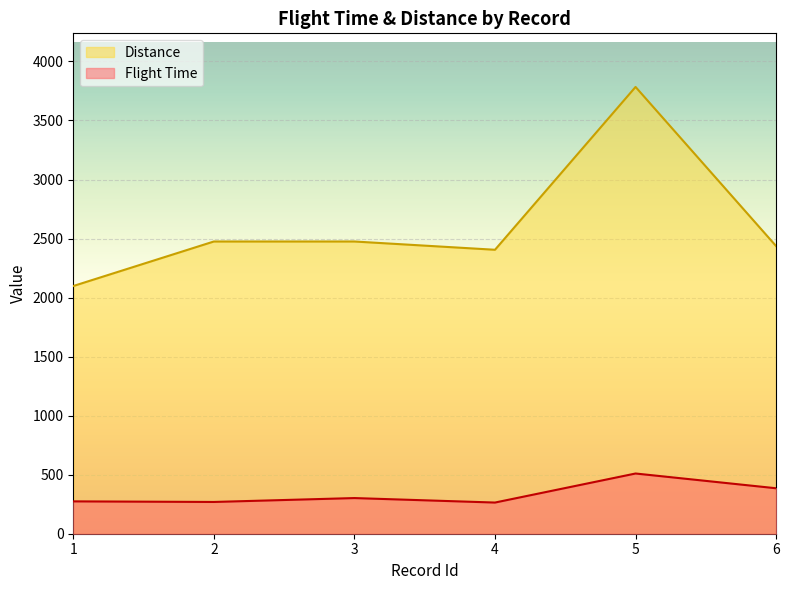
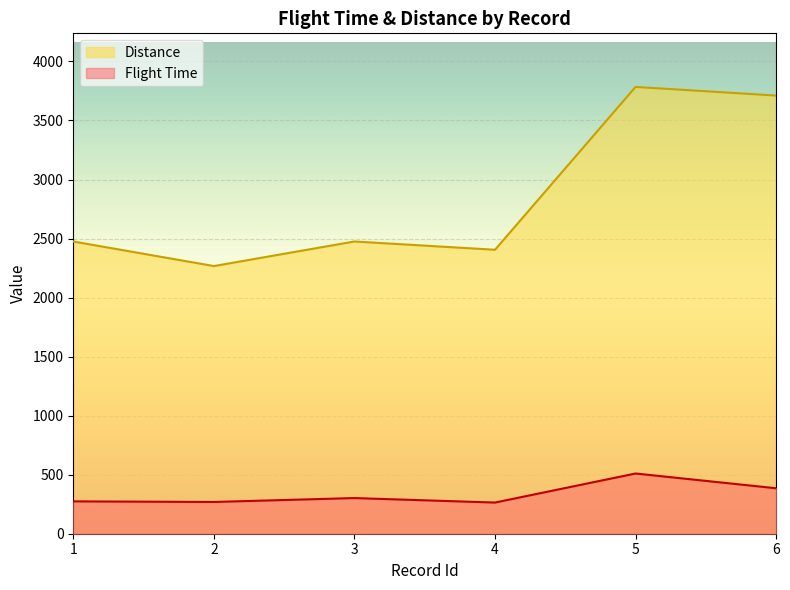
Distance, 1: 2100 -> 2480
Distance, 2: 2480 -> 2270
Distance, 6: 2440 -> 3710
